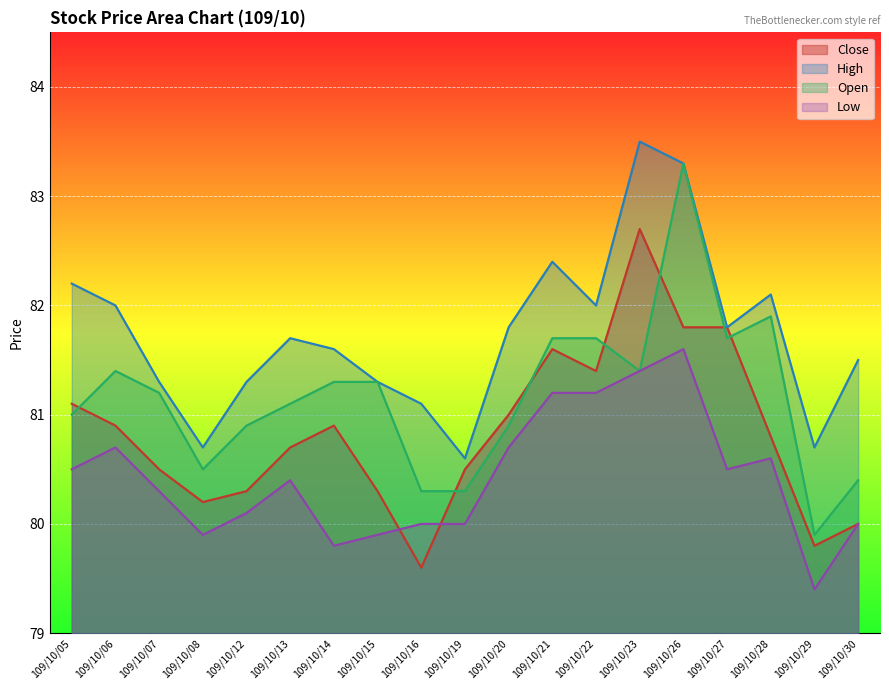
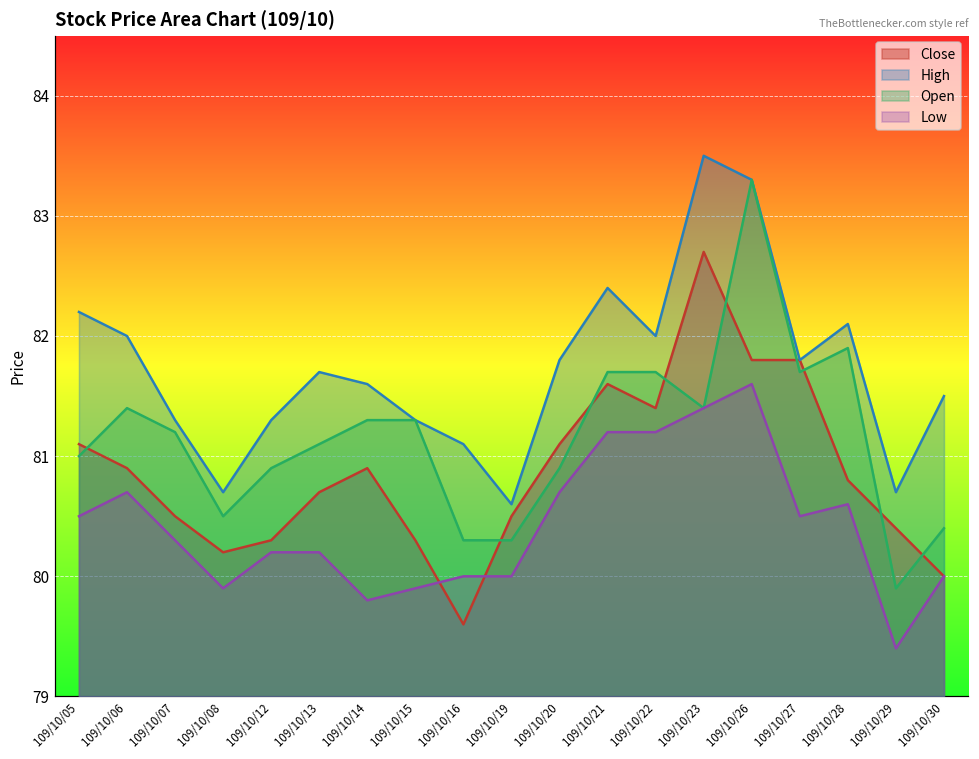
Low, 109/10/12: 80.1 -> 80.2
Low, 109/10/13: 80.4 -> 80.2
Close, 109/10/20: 81.0 -> 81.1
Close, 109/10/29: 79.8 -> 80.4
